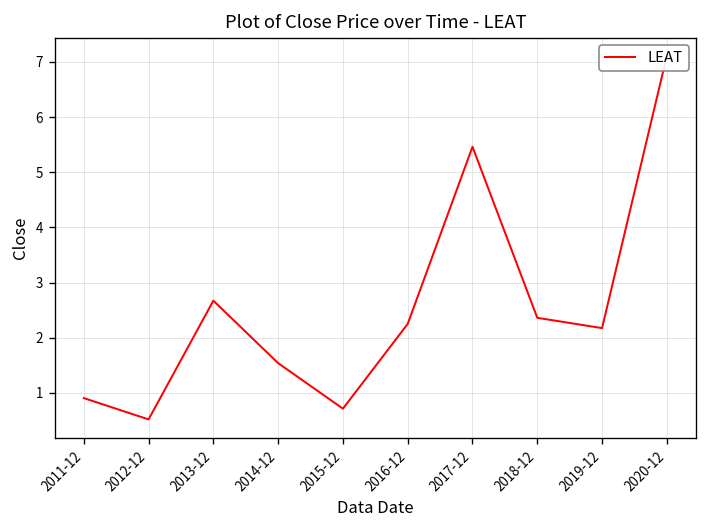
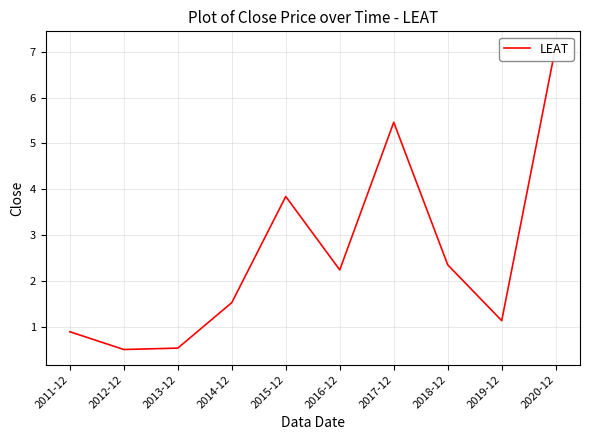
2013-12: 2.7 -> 0.5
2015-12: 0.7 -> 3.8
2019-12: 2.2 -> 1.1
